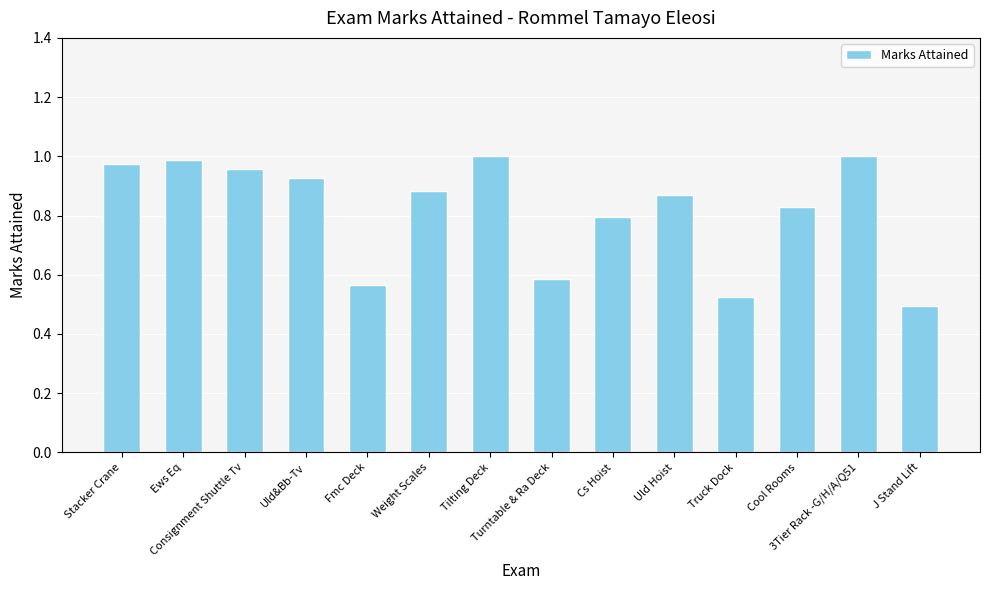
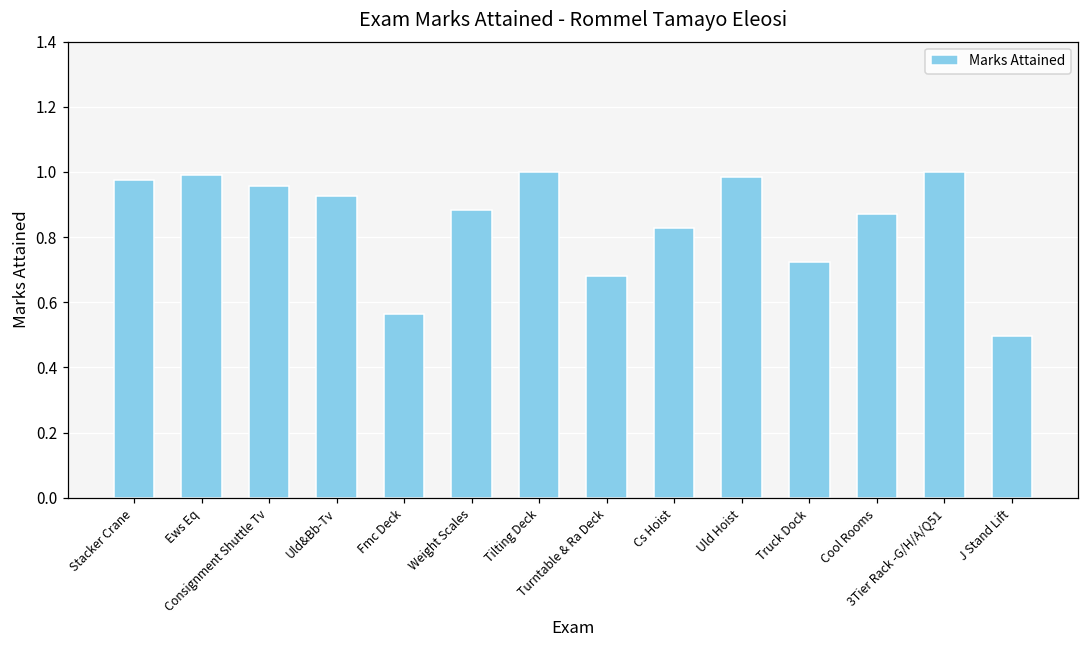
Turntable & Ra Deck: 0.58 -> 0.68
Cs Hoist: 0.80 -> 0.83
Uld Hoist: 0.87 -> 0.99
Truck Dock: 0.52 -> 0.72
Cool Rooms: 0.83 -> 0.87
